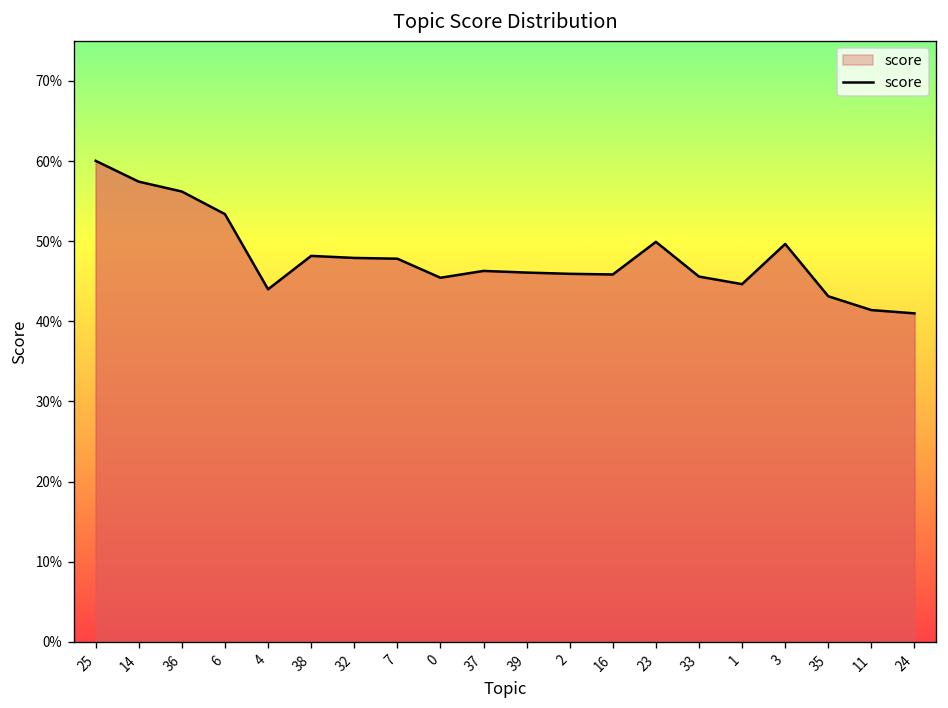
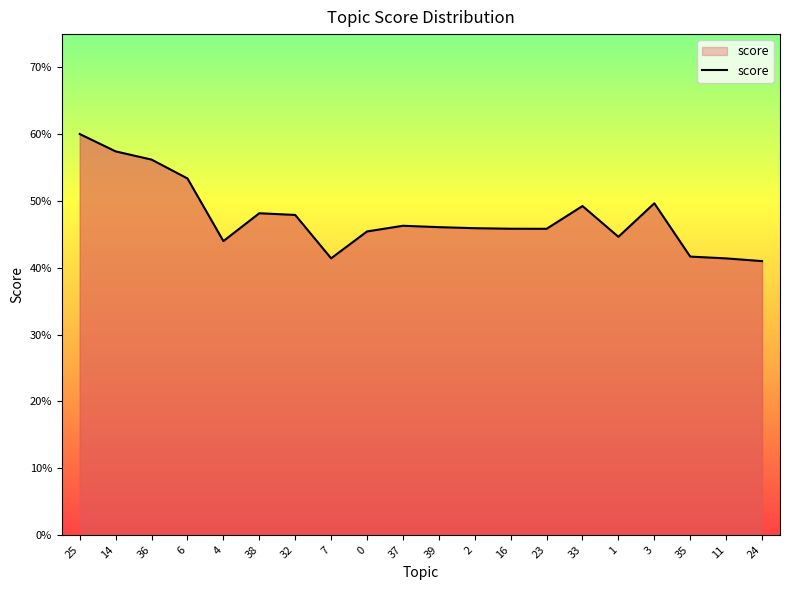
7: 48% -> 41%
23: 50% -> 46%
33: 46% -> 49%
35: 43% -> 42%
